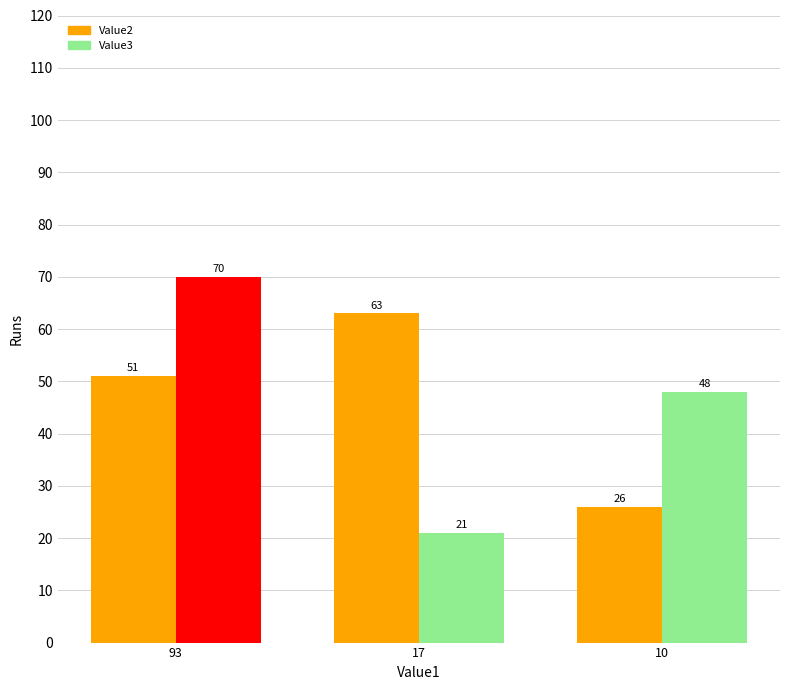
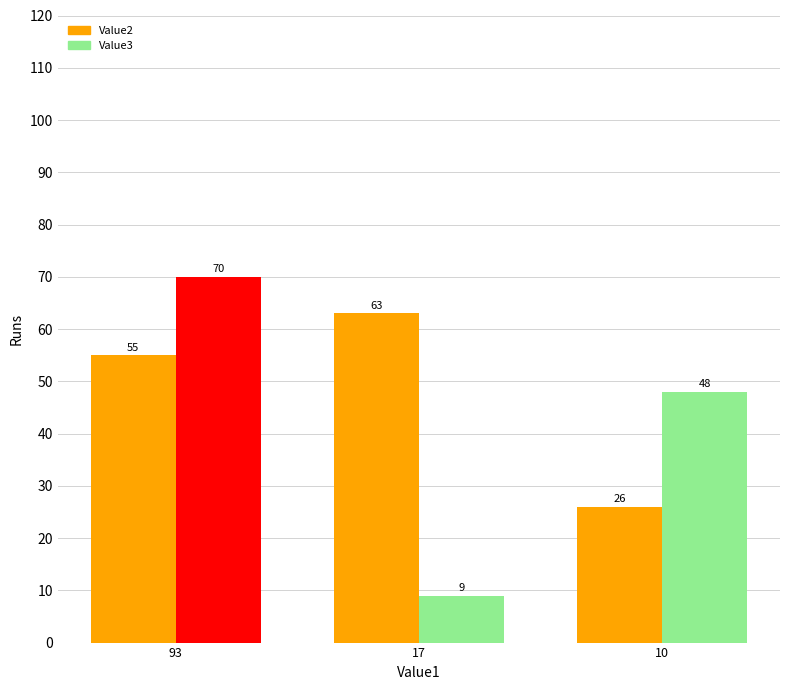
Value2, 93: 51 -> 55
Value3, 17: 21 -> 9
